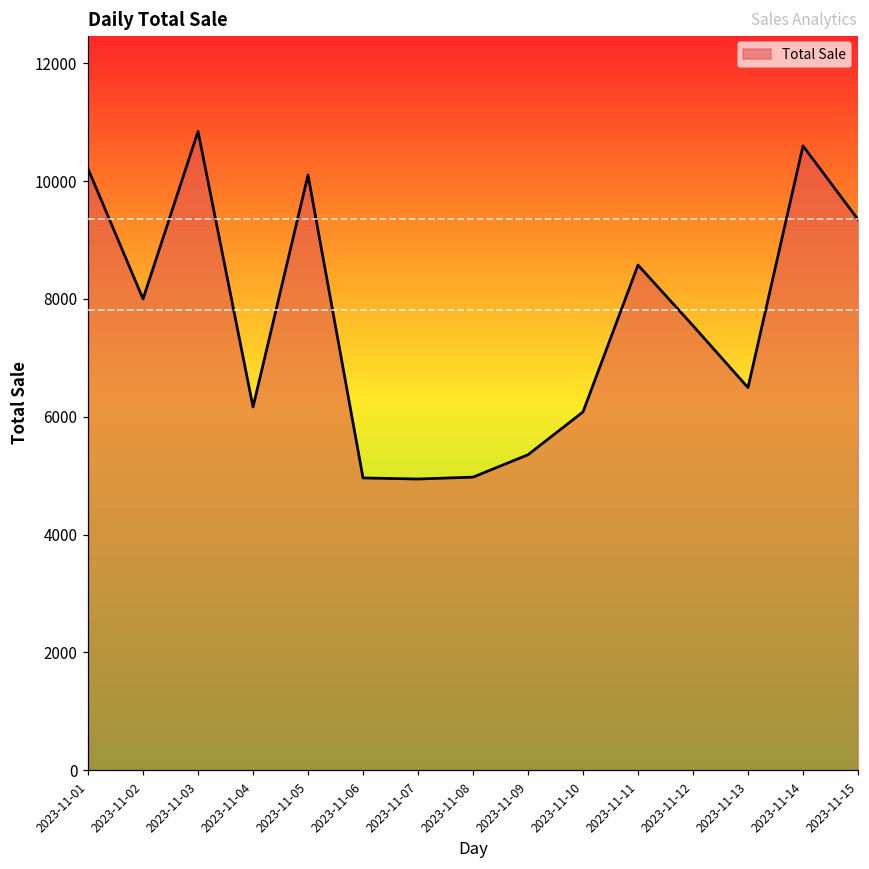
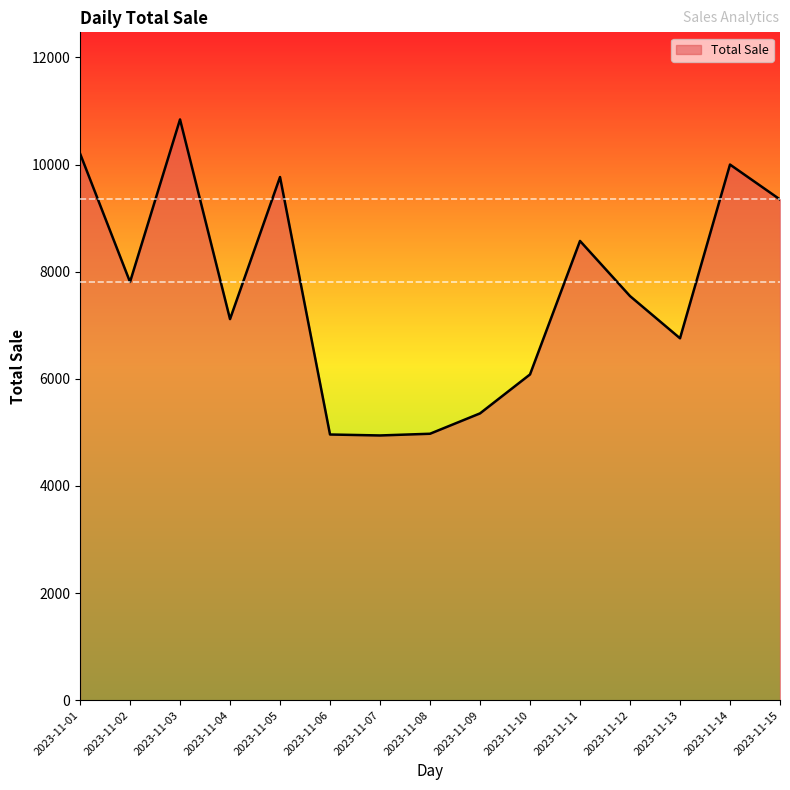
2023-11-02: 8000 -> 7800
2023-11-04: 6200 -> 7100
2023-11-05: 10100 -> 9800
2023-11-13: 6500 -> 6800
2023-11-14: 10600 -> 10000
